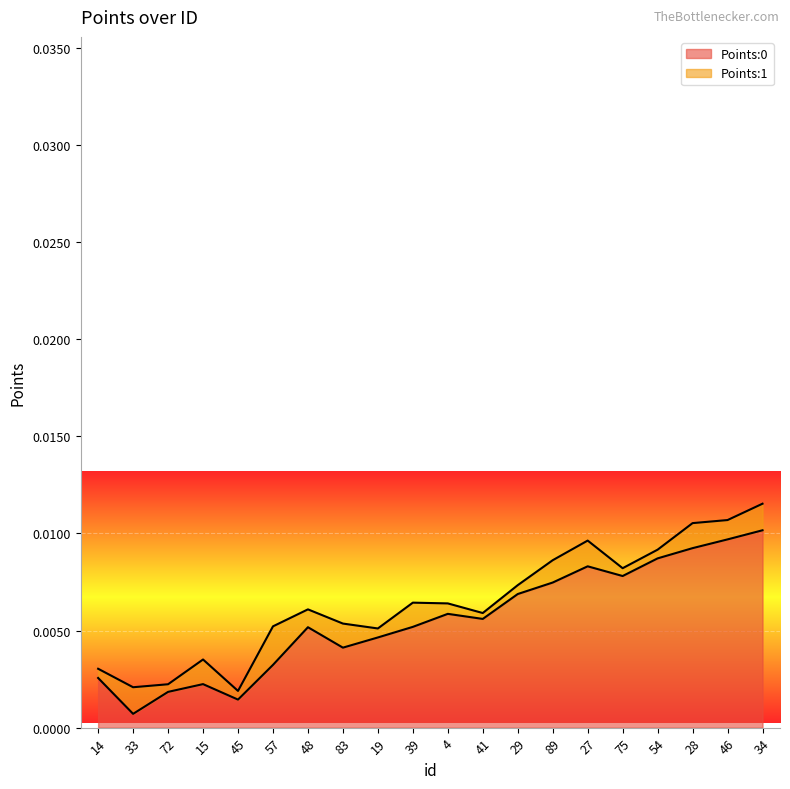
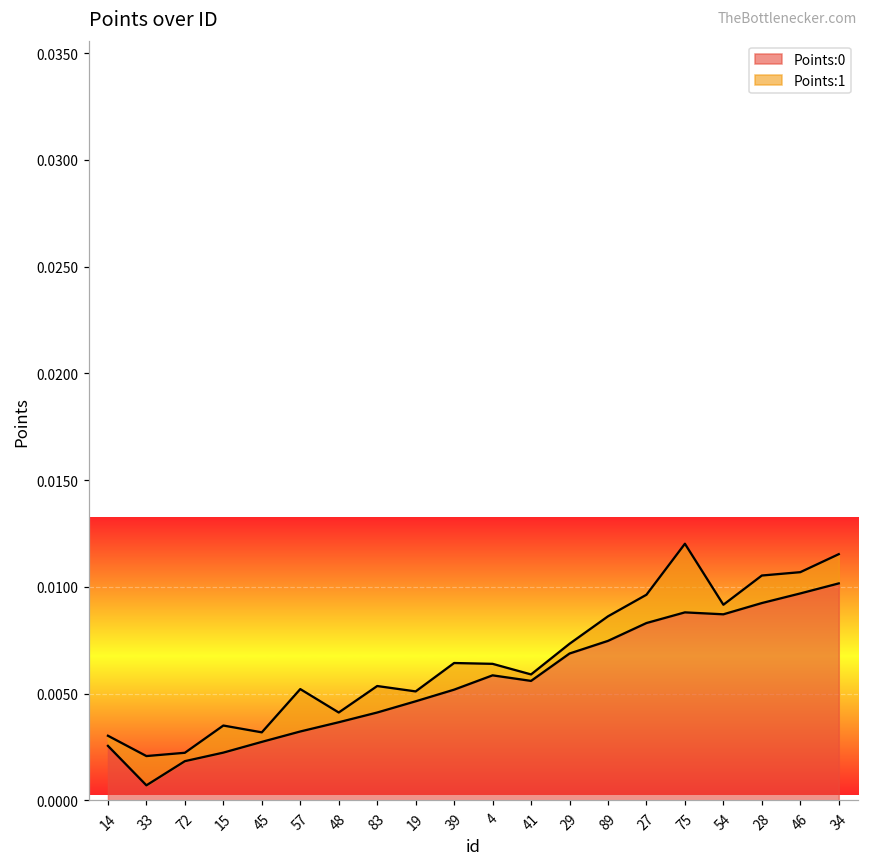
Points:0, 45: 0.0014 -> 0.0027
Points:0, 48: 0.0052 -> 0.0037
Points:1, 48: 0.0009 -> 0.0005
Points:0, 75: 0.0078 -> 0.0088
Points:1, 75: 0.0004 -> 0.0032
